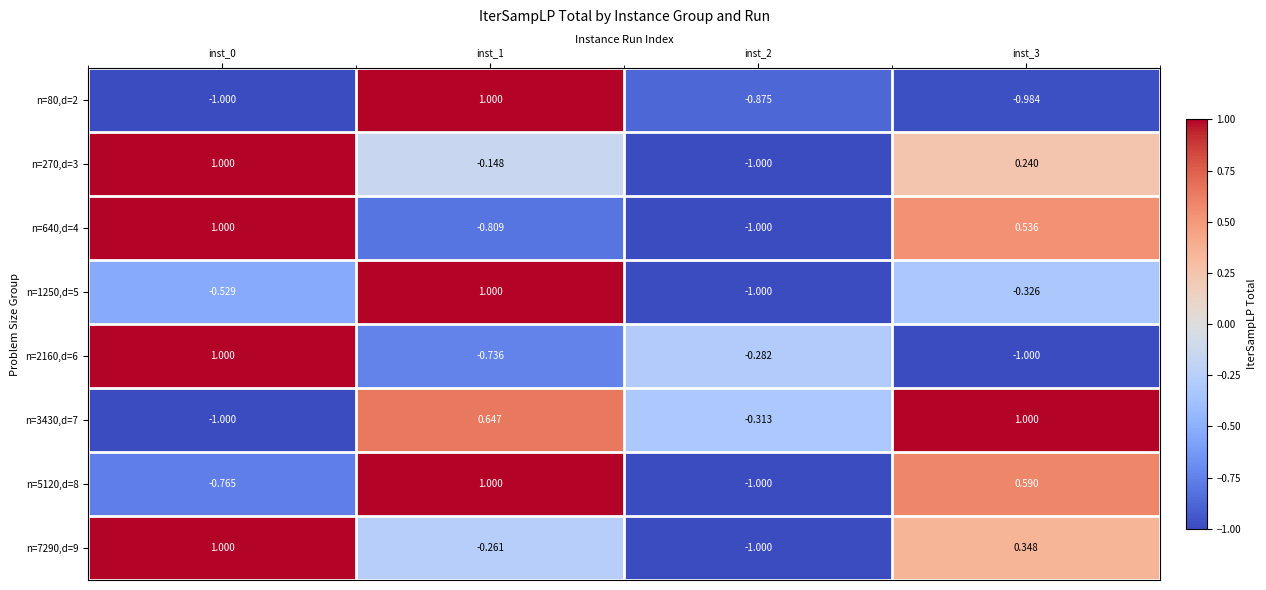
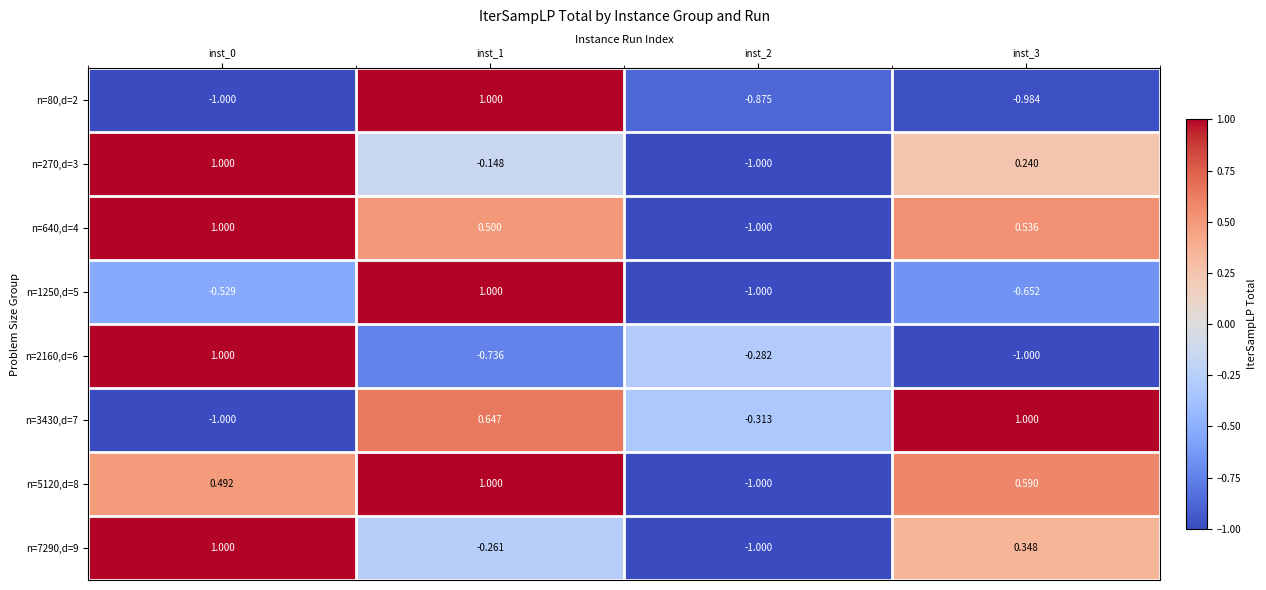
n=640,d=4, inst_1: -0.809 -> 0.500
n=1250,d=5, inst_3: -0.326 -> -0.652
n=5120,d=8, inst_0: -0.765 -> 0.492
